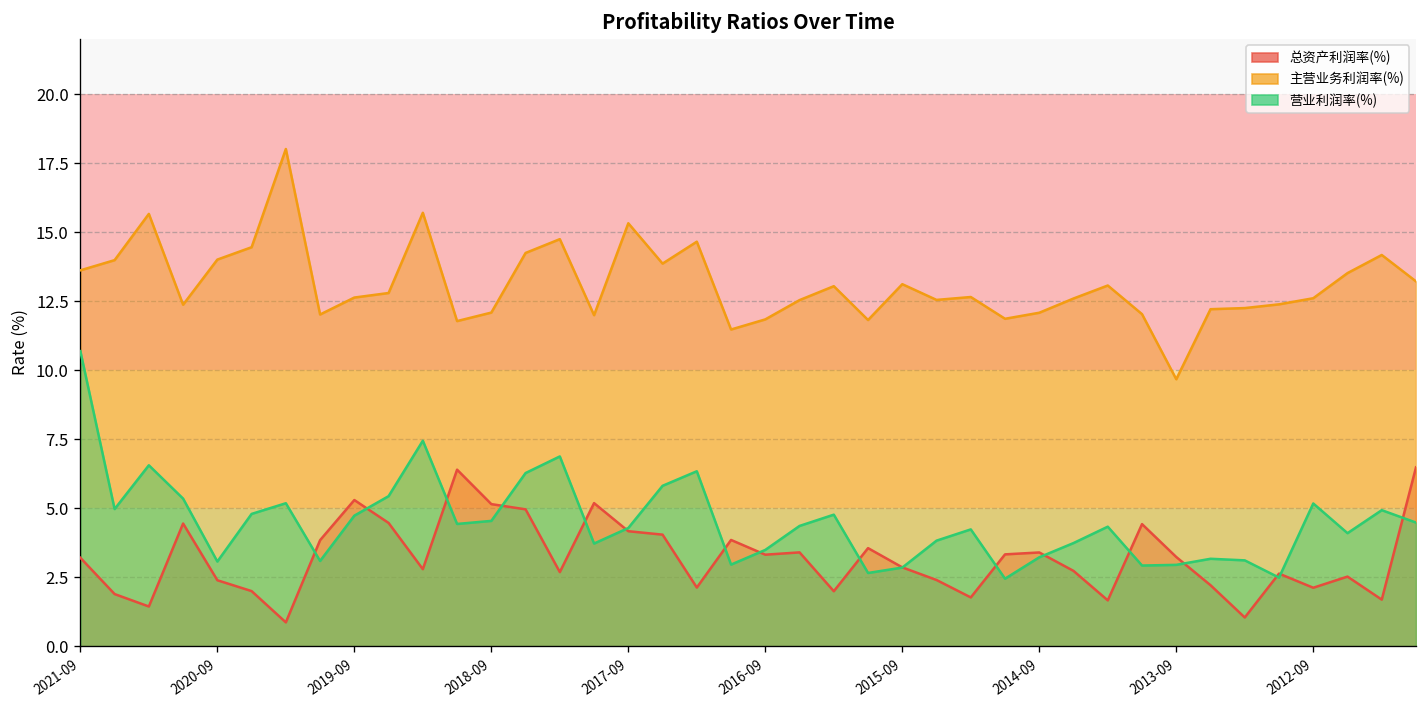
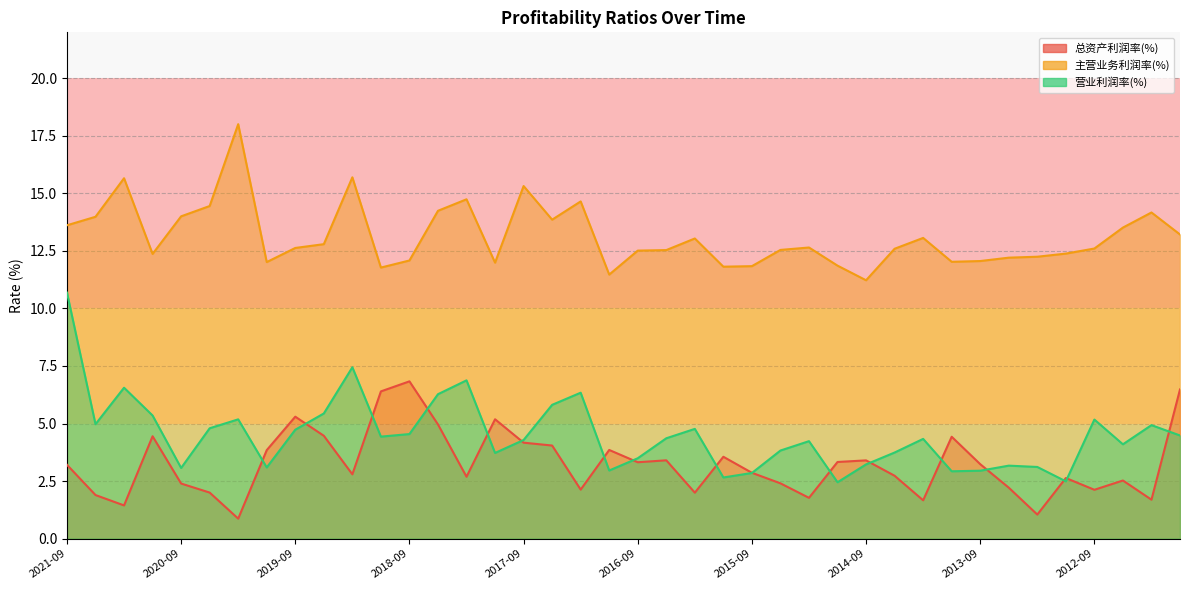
总资产利润率(%), 2018-09: 5.1 -> 6.8
主营业务利润率(%), 2016-09: 11.8 -> 12.5
主营业务利润率(%), 2015-09: 13.1 -> 11.8
主营业务利润率(%), 2014-09: 12.1 -> 11.2
主营业务利润率(%), 2013-09: 9.7 -> 12.1
